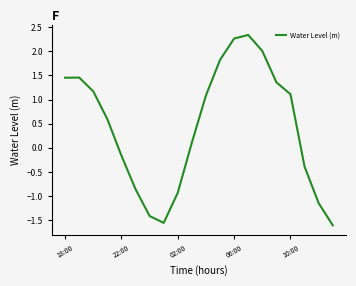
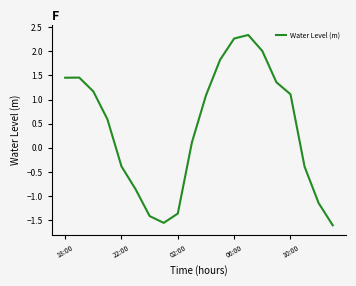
22:00: -0.2 -> -0.4
02:00: -0.9 -> -1.4
